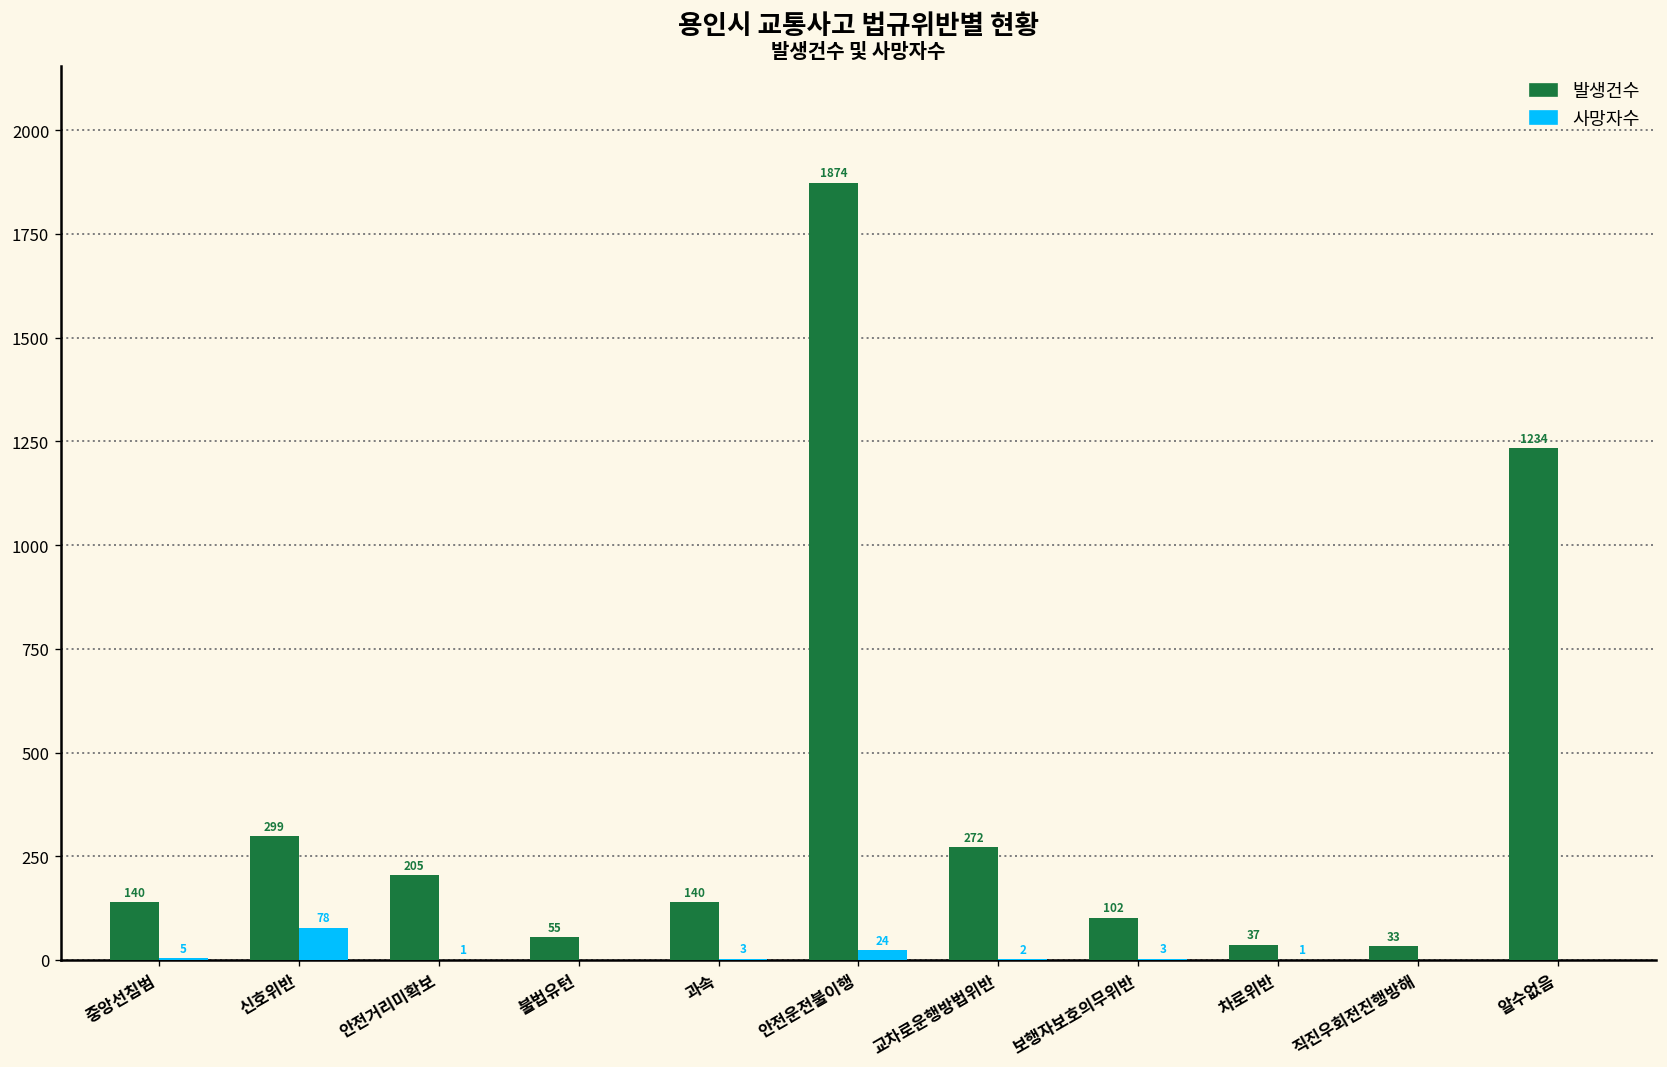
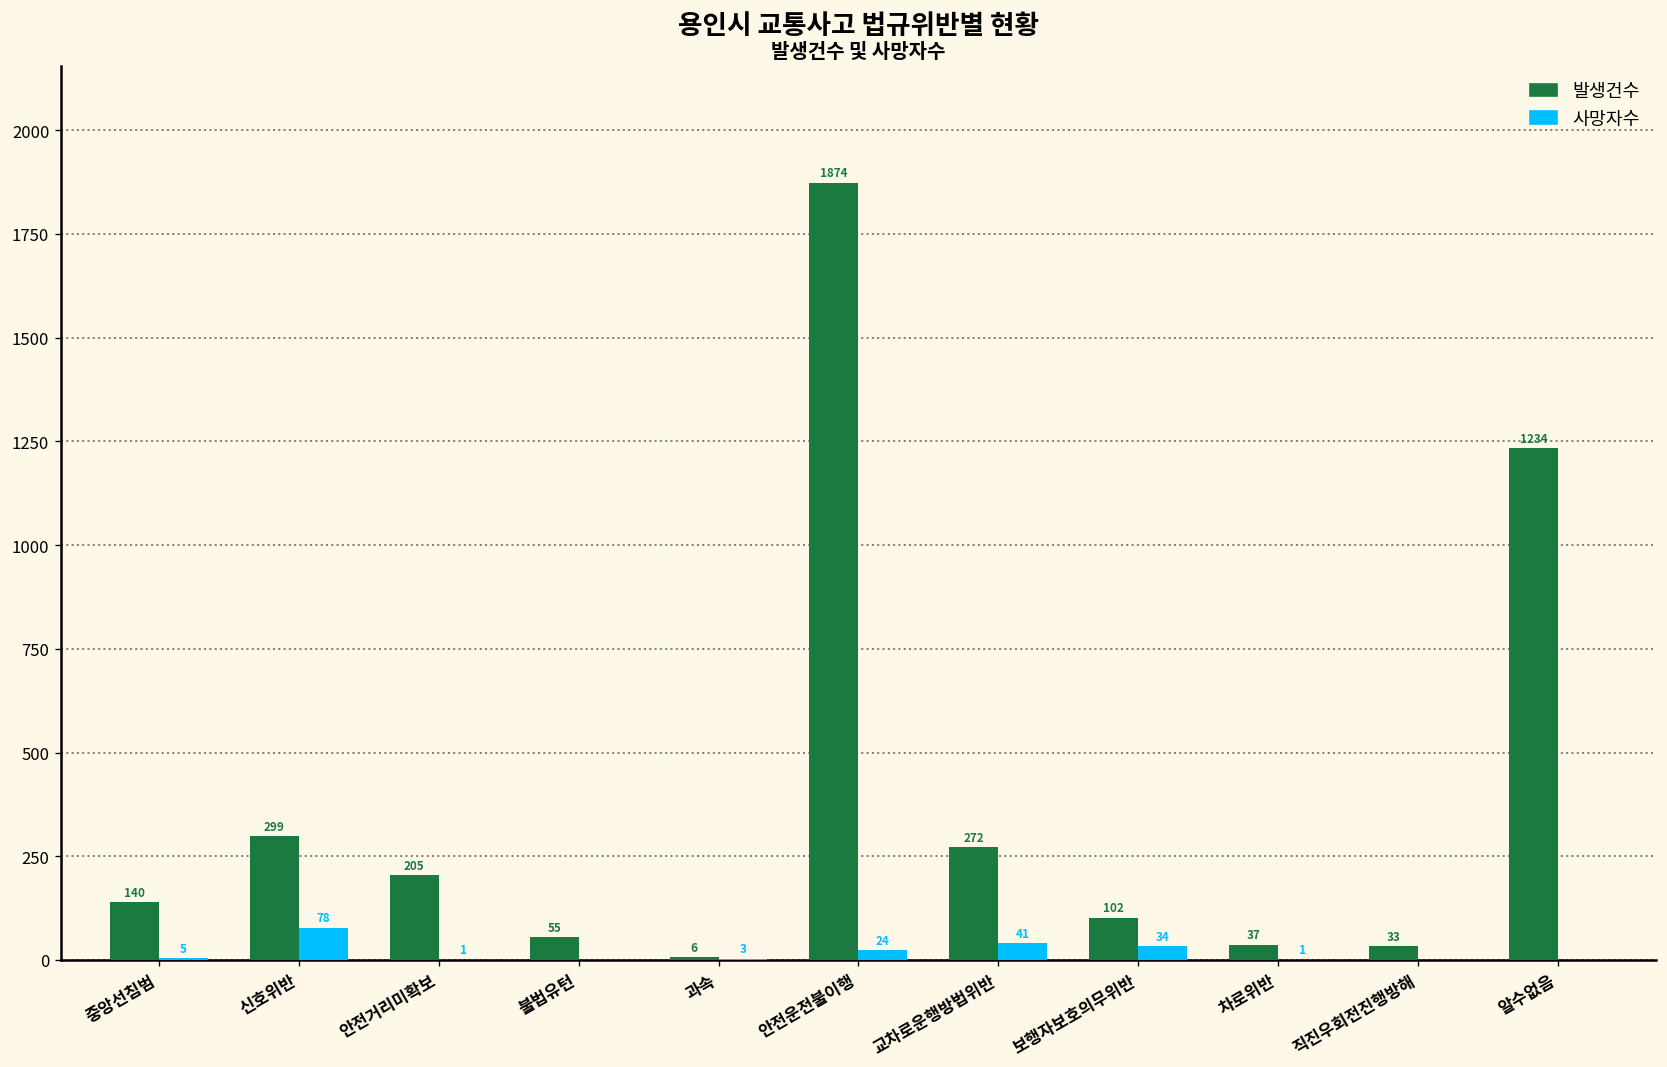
발생건수, 과속: 140 -> 6
사망자수, 교차로운행방법위반: 2 -> 41
사망자수, 보행자보호의무위반: 3 -> 34
